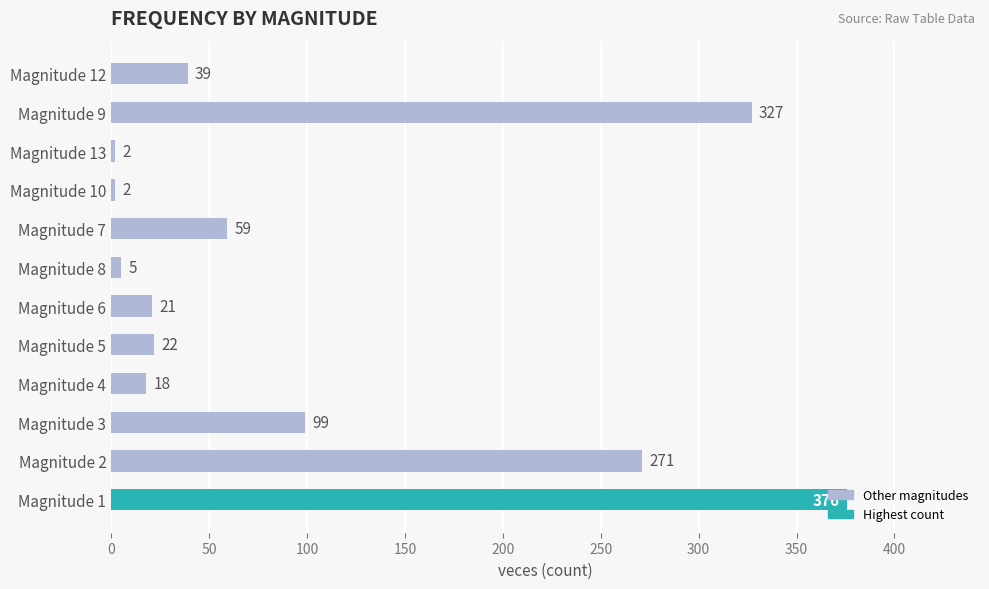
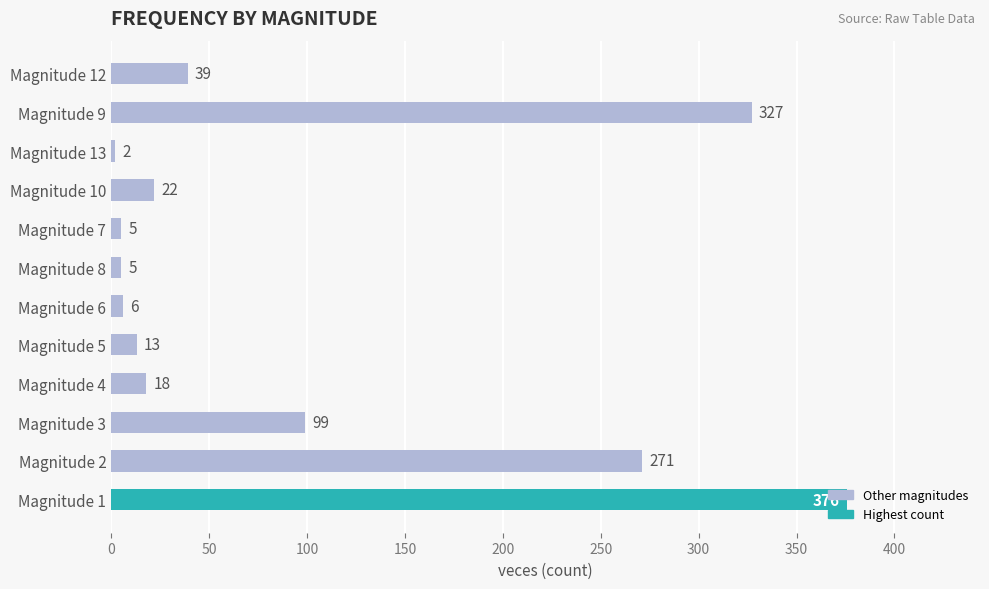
Magnitude 10: 2 -> 22
Magnitude 7: 59 -> 5
Magnitude 6: 21 -> 6
Magnitude 5: 22 -> 13
